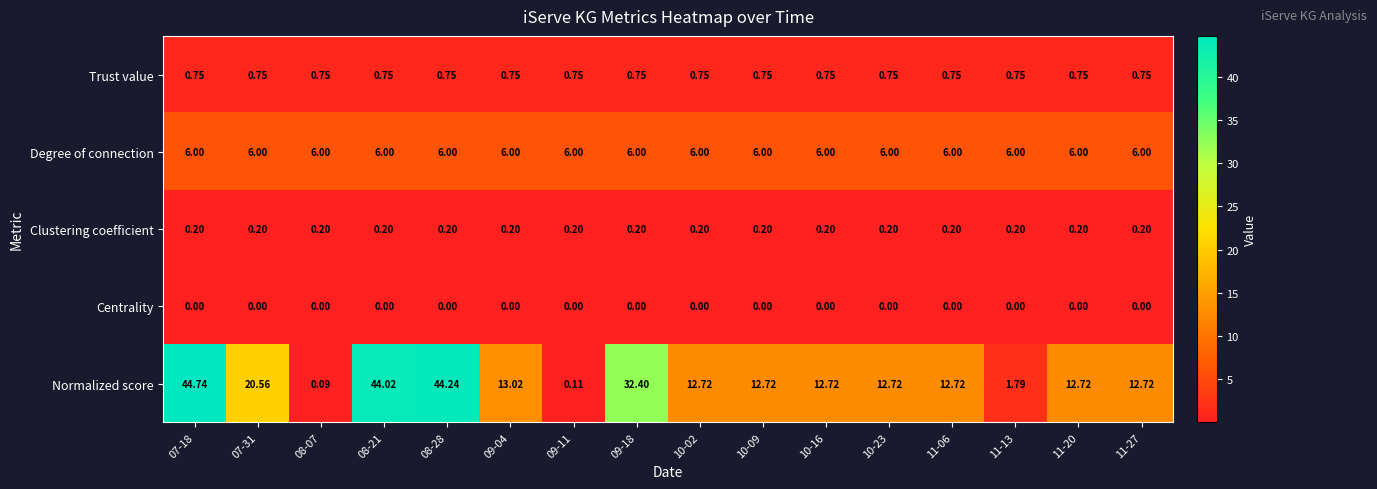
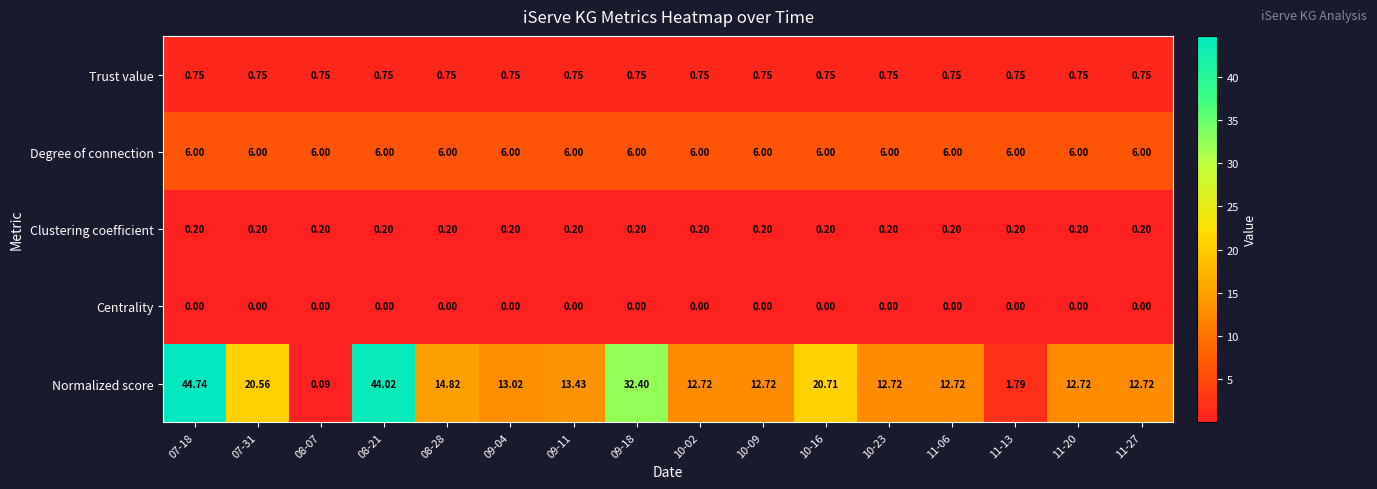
Normalized score, 08-28: 44.24 -> 14.82
Normalized score, 09-11: 0.11 -> 13.43
Normalized score, 10-16: 12.72 -> 20.71
